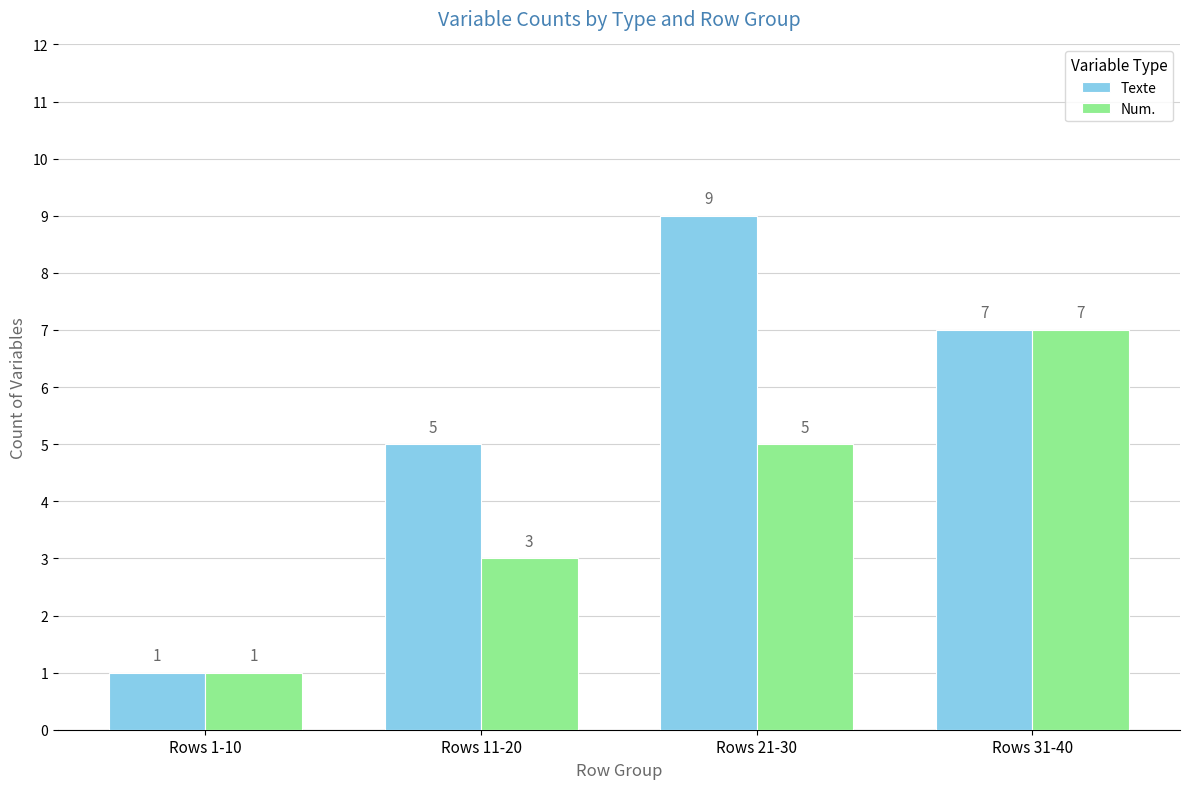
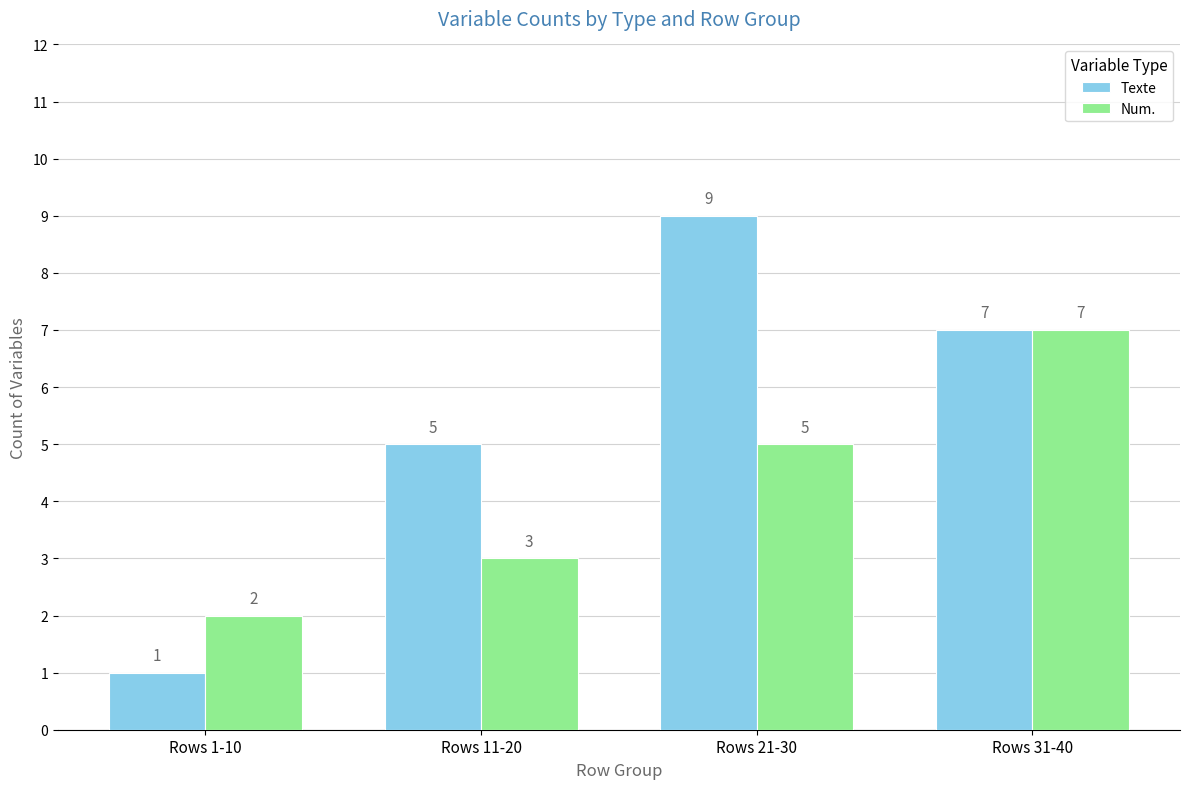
Num., Rows 1-10: 1 -> 2
